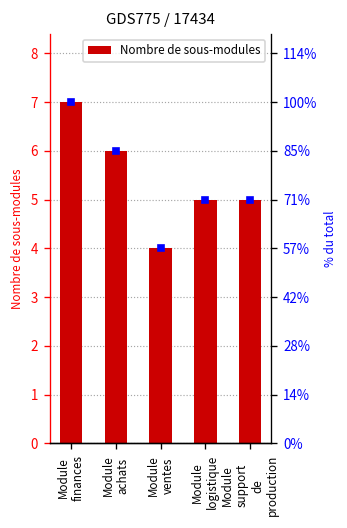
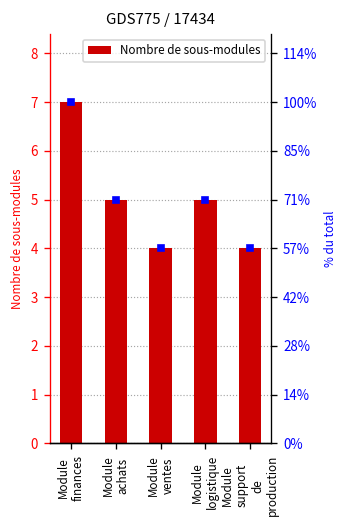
Nombre de sous-modules, Module achats: 6 -> 5
Nombre de sous-modules, Module support de production: 5 -> 4
